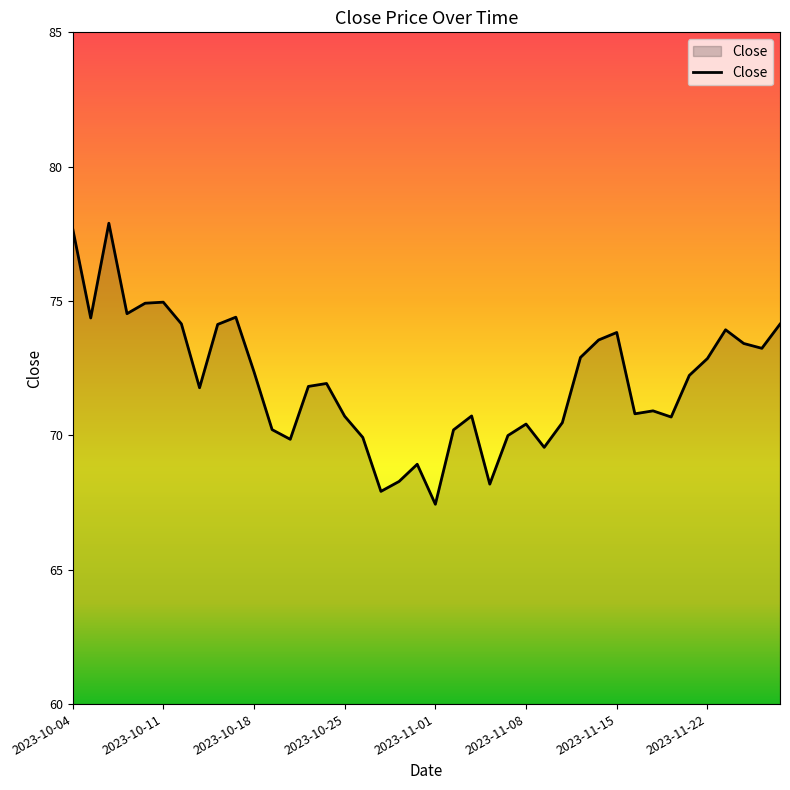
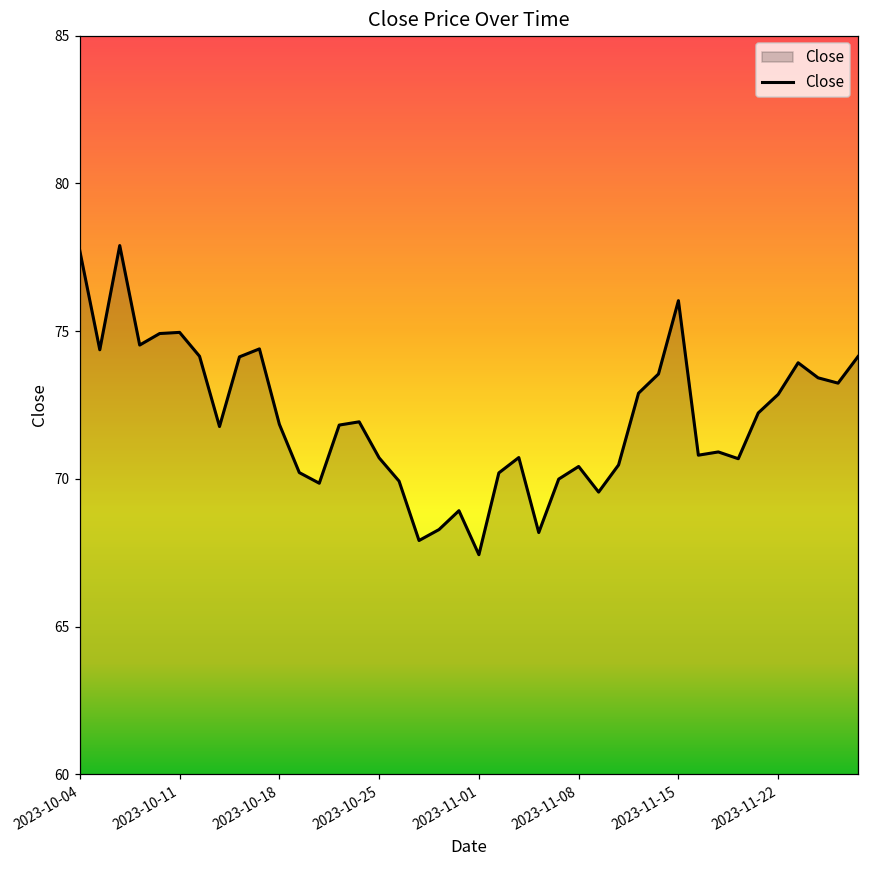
2023-10-18: 72.4 -> 71.8
2023-11-15: 73.8 -> 76.0
